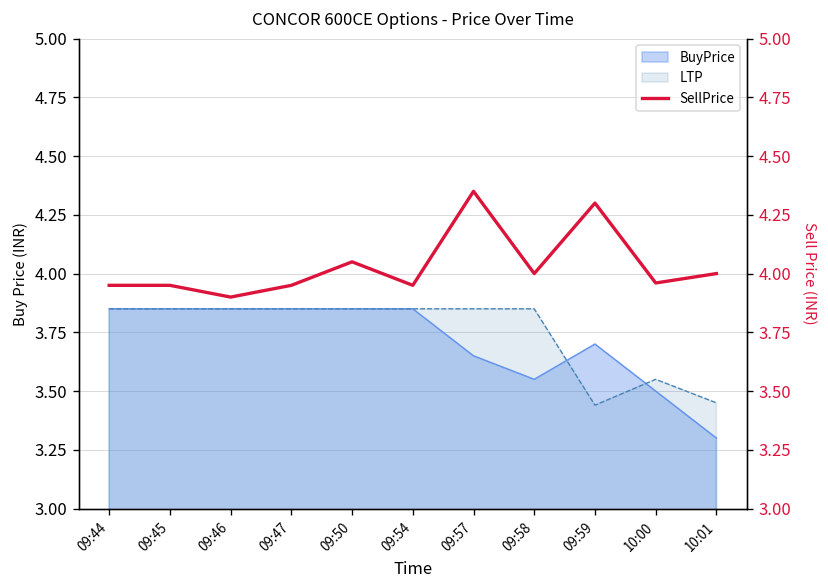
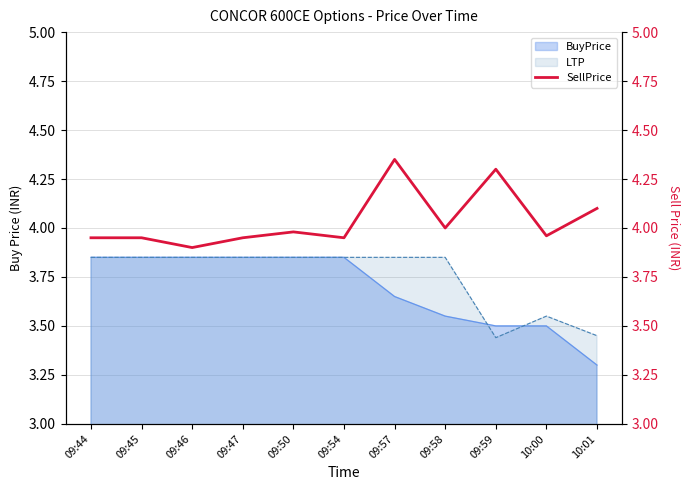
BuyPrice, 09:59: 3.7 -> 3.5
SellPrice, 09:50: 4.05 -> 3.98
SellPrice, 10:01: 4.0 -> 4.1
